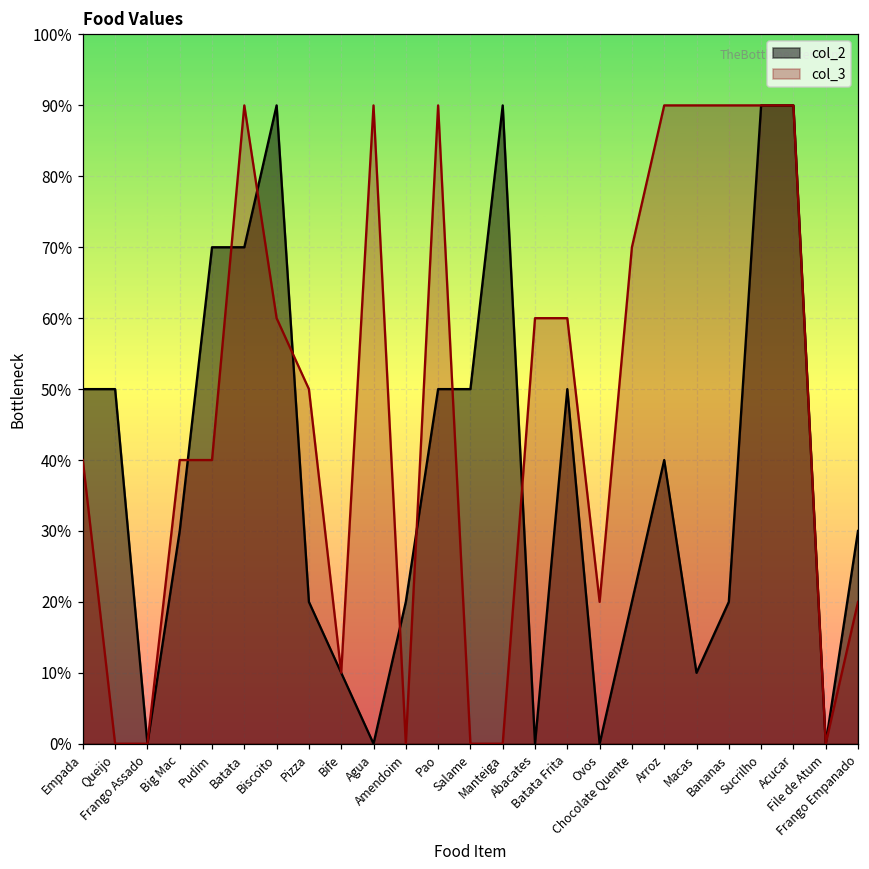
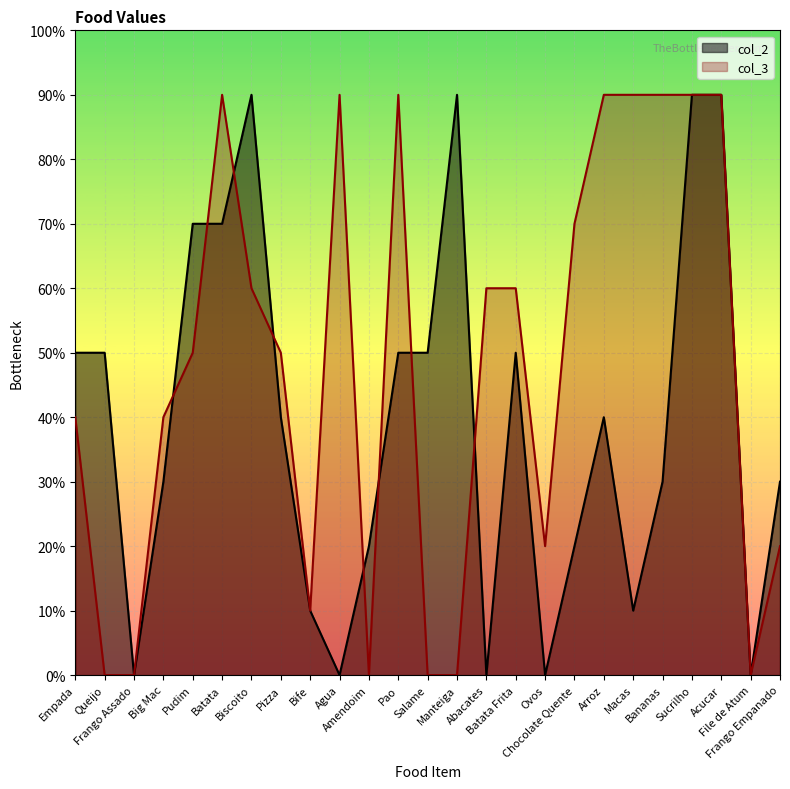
col_3, Pudim: 40% -> 50%
col_2, Pizza: 20% -> 40%
col_2, Bananas: 20% -> 30%
